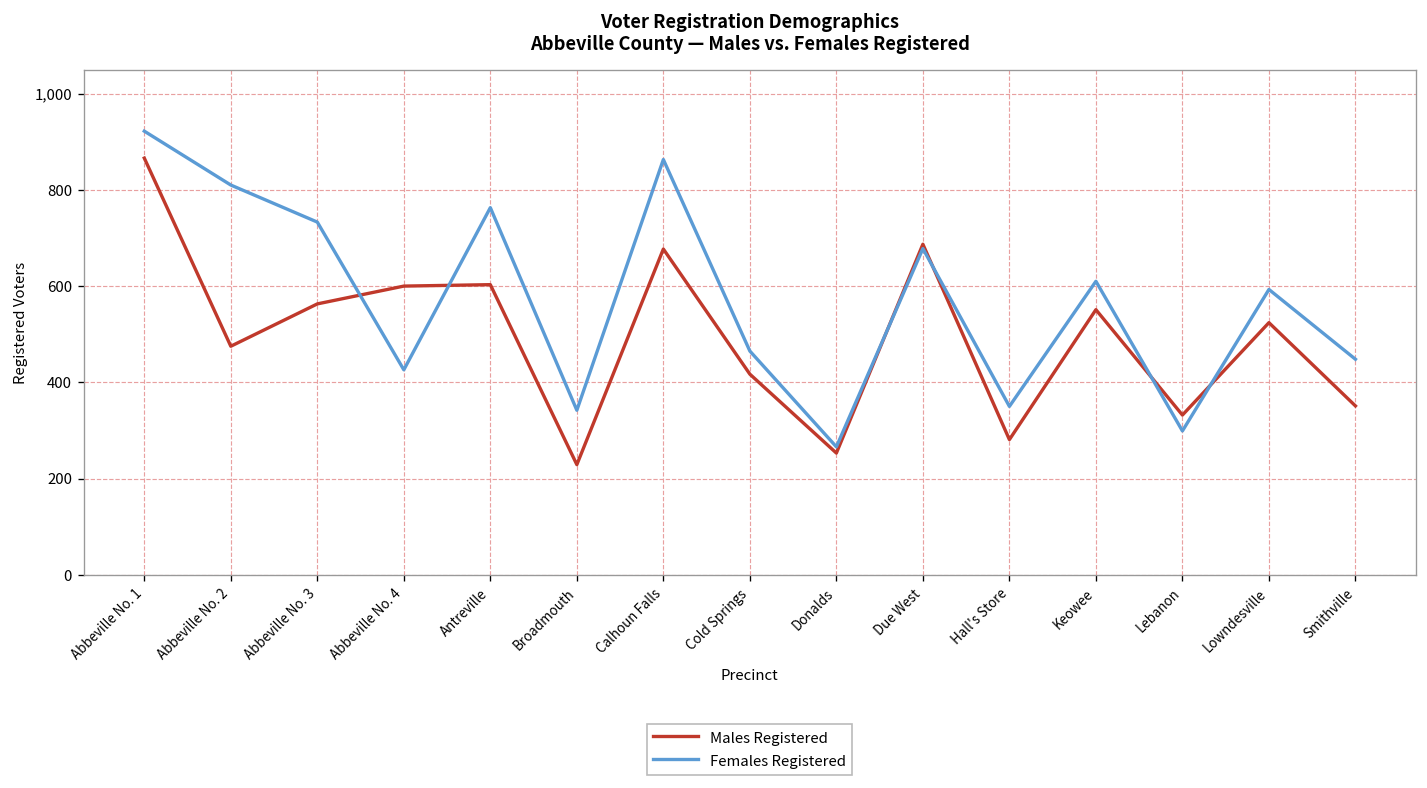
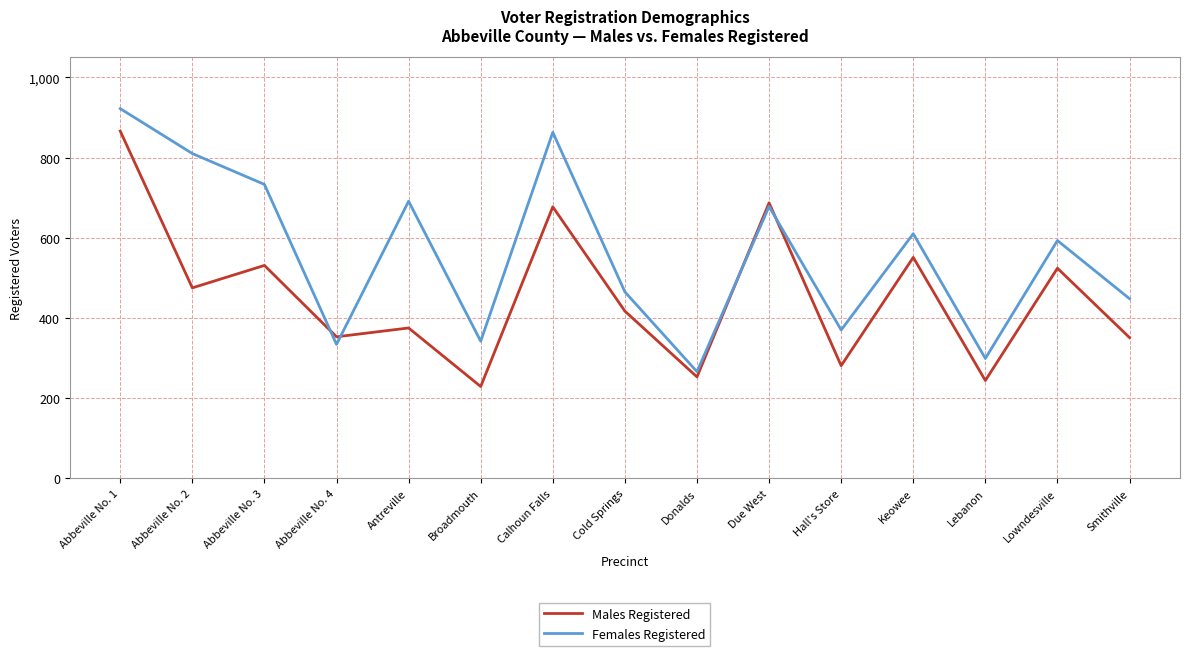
Males Registered, Abbeville No. 3: 560 -> 530
Males Registered, Abbeville No. 4: 600 -> 350
Females Registered, Abbeville No. 4: 430 -> 330
Males Registered, Antreville: 600 -> 380
Females Registered, Antreville: 760 -> 690
Females Registered, Hall's Store: 350 -> 370
Males Registered, Lebanon: 330 -> 240
